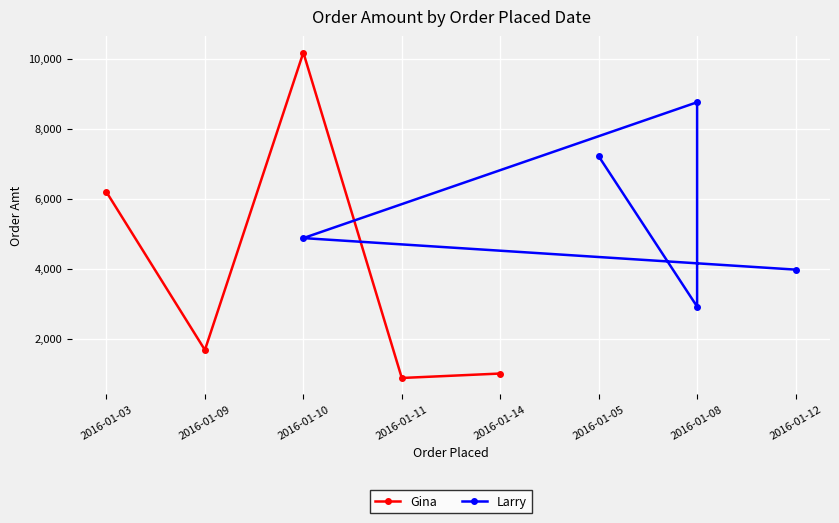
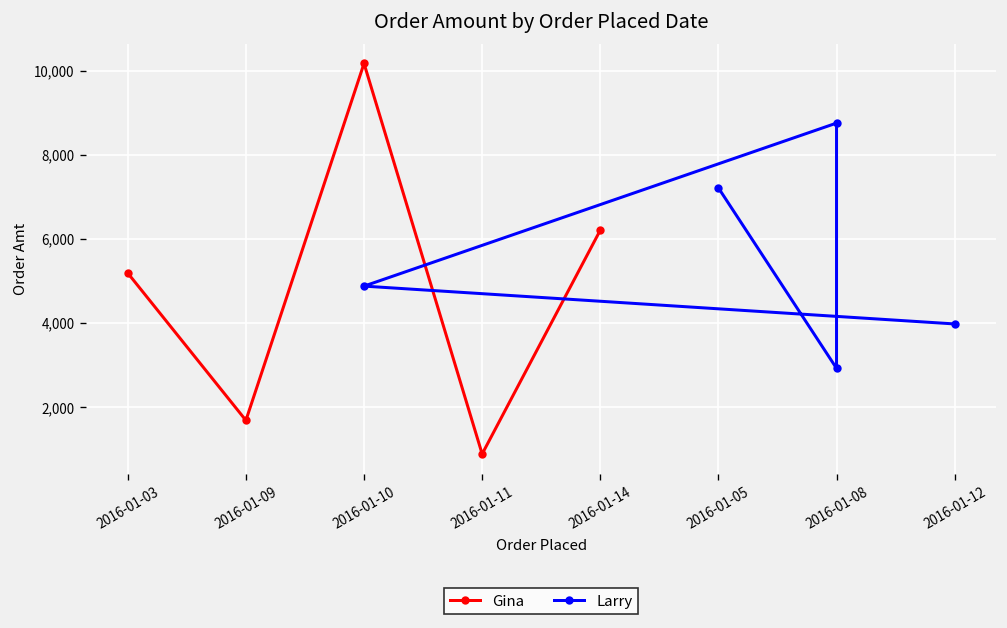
Gina, 2016-01-03: 6,200 -> 5,200
Gina, 2016-01-14: 1,000 -> 6,200
